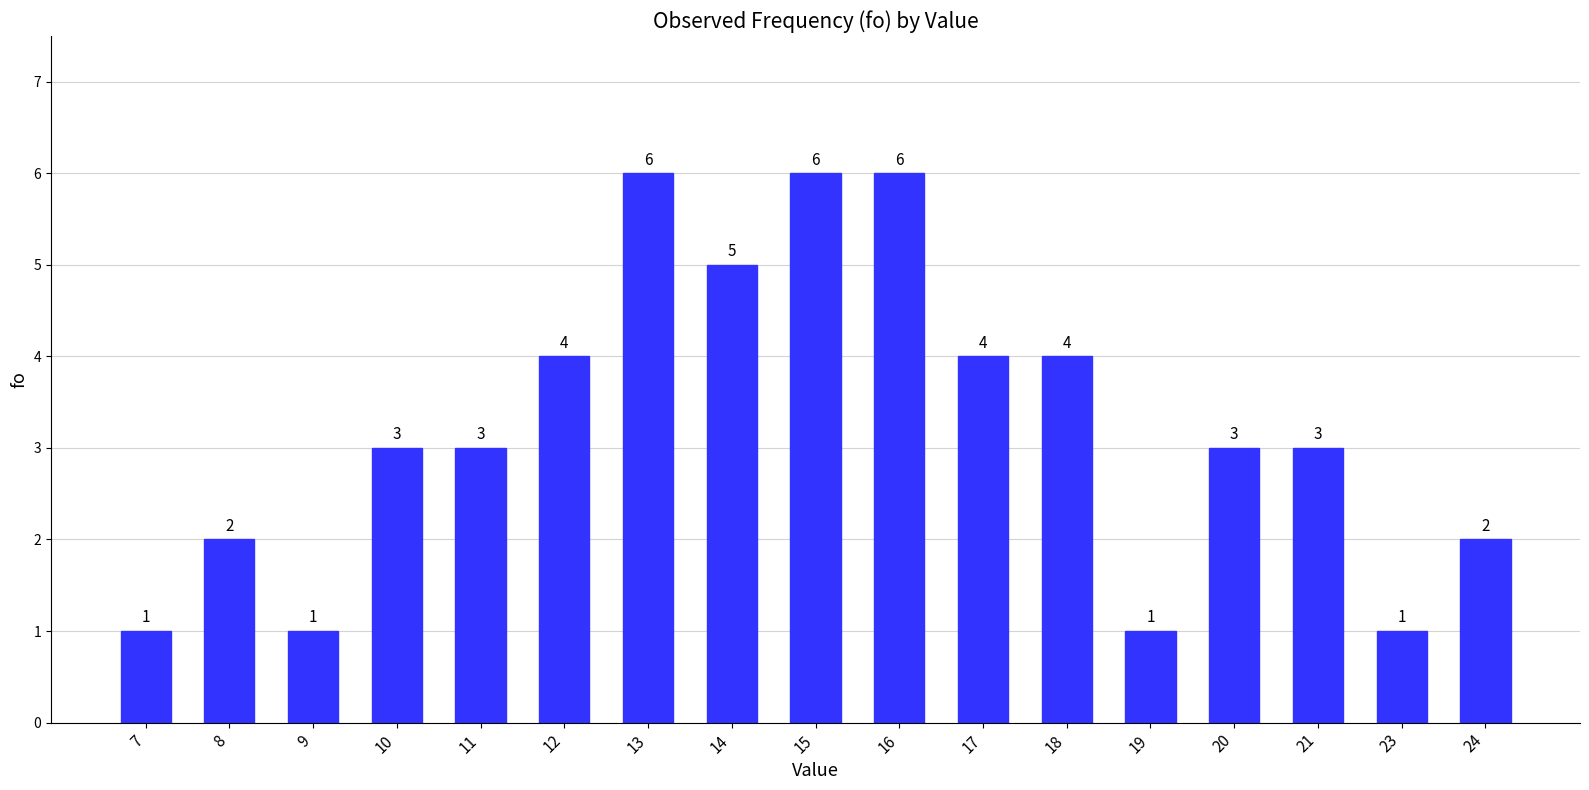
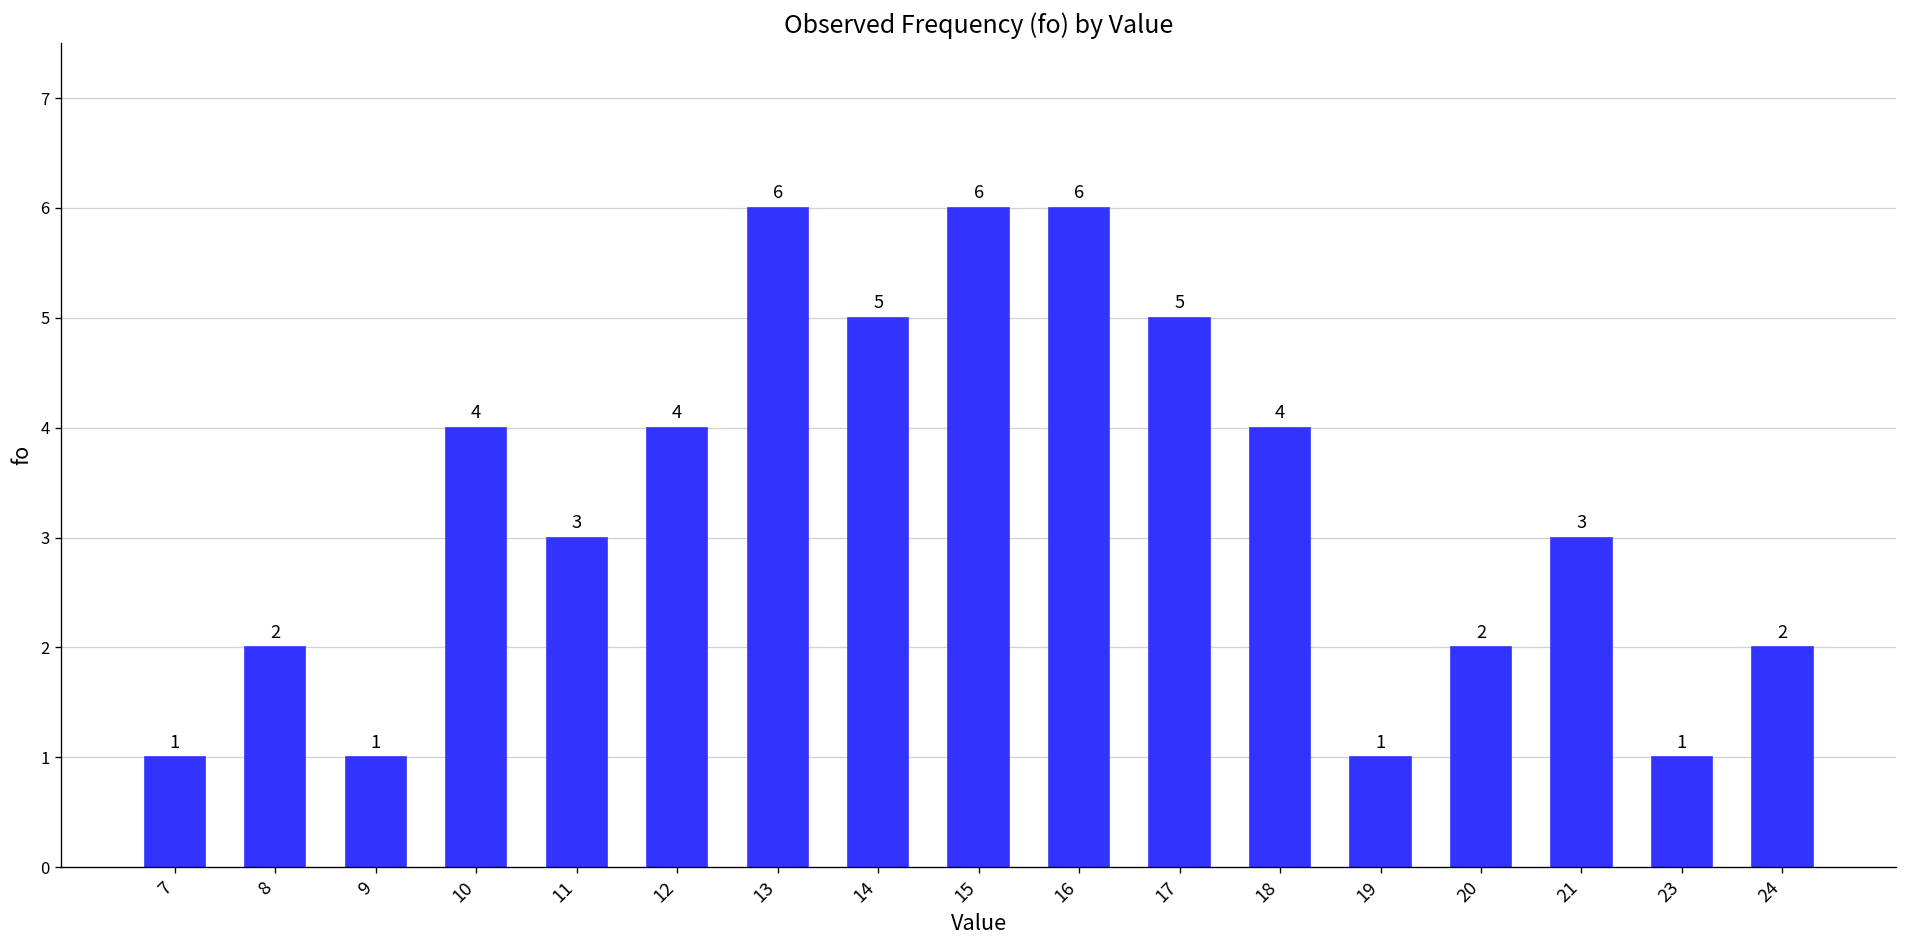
10: 3 -> 4
17: 4 -> 5
20: 3 -> 2
